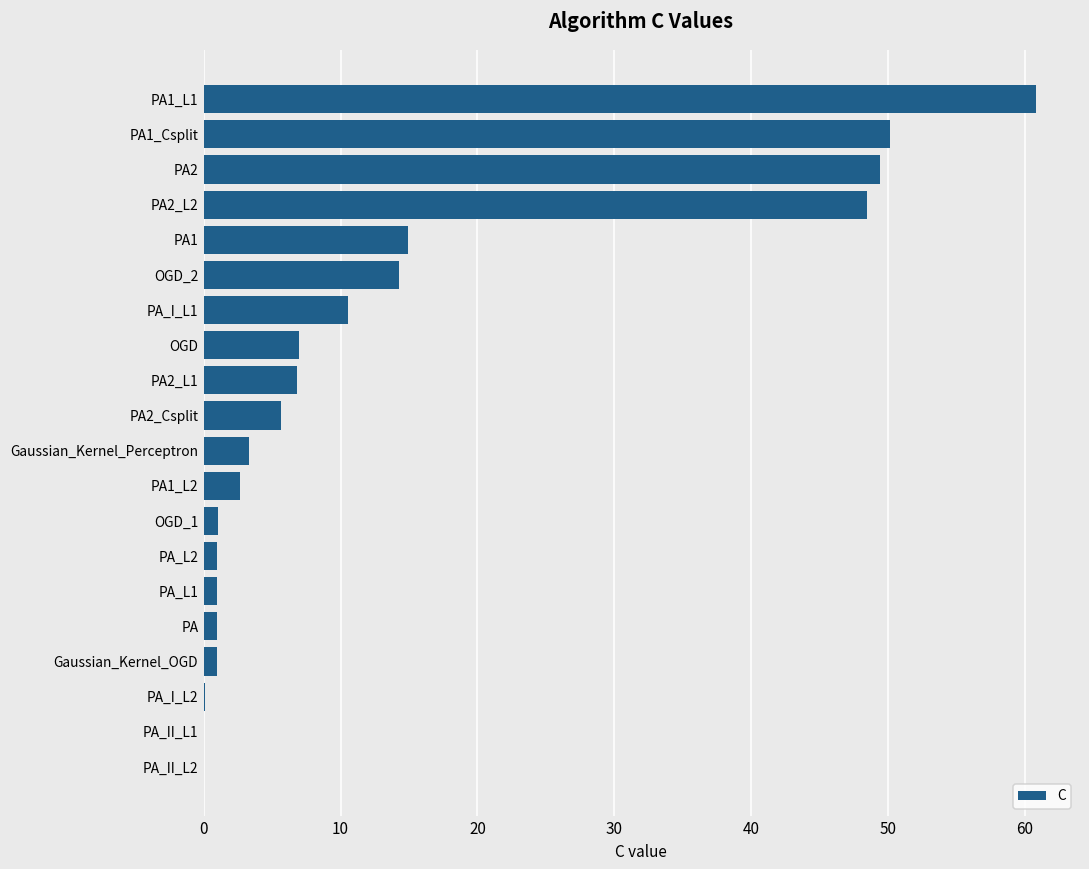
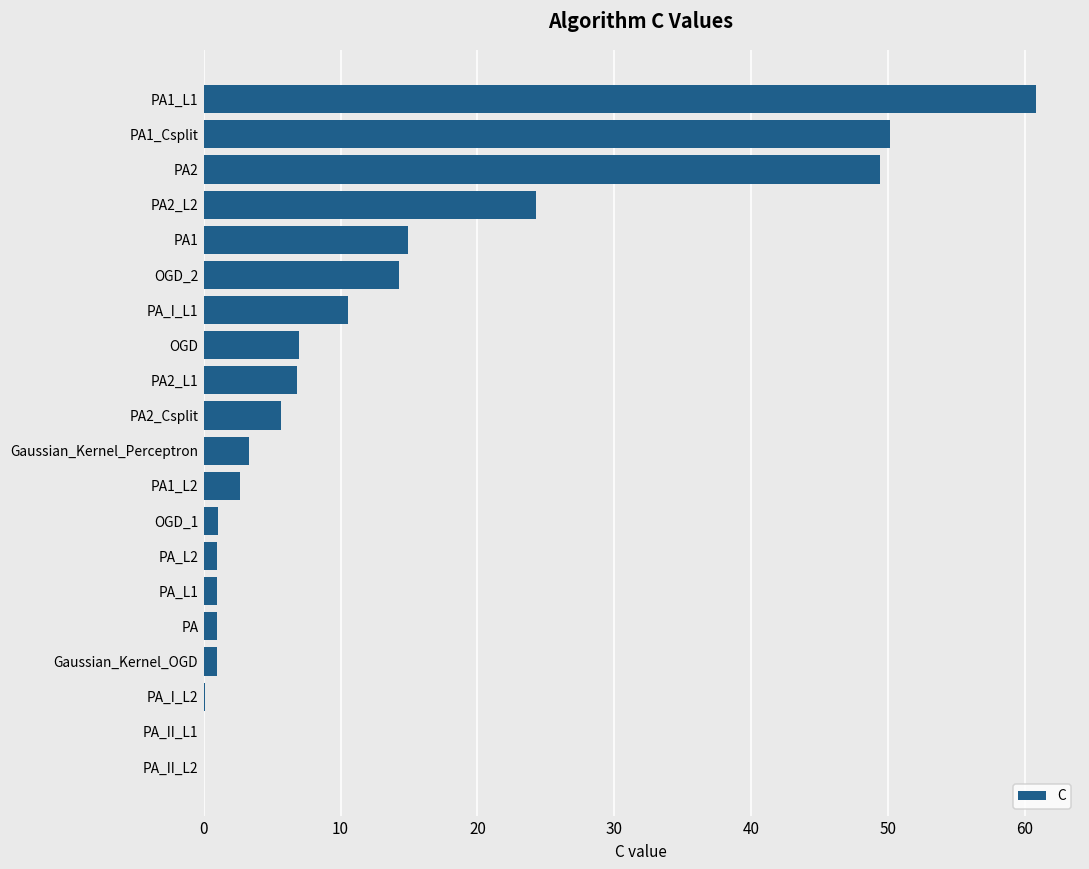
PA2_L2: 48.5 -> 24.3
